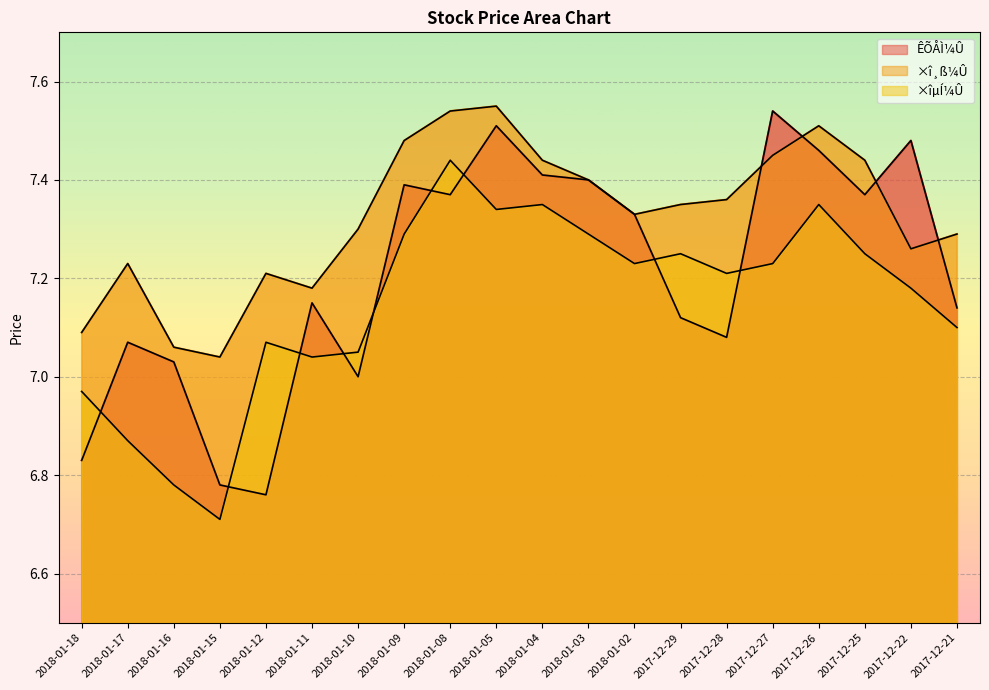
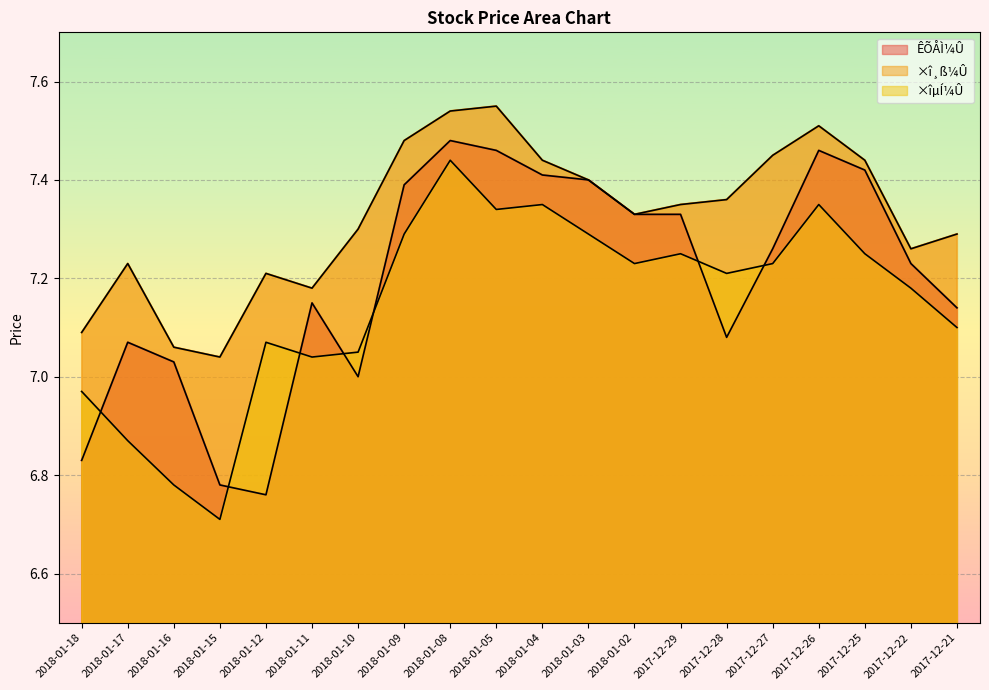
ÊÕÅÌ¼Û, 2018-01-08: 7.37 -> 7.48
ÊÕÅÌ¼Û, 2018-01-05: 7.51 -> 7.46
ÊÕÅÌ¼Û, 2017-12-29: 7.12 -> 7.33
ÊÕÅÌ¼Û, 2017-12-27: 7.54 -> 7.26
ÊÕÅÌ¼Û, 2017-12-25: 7.37 -> 7.42
ÊÕÅÌ¼Û, 2017-12-22: 7.48 -> 7.23
